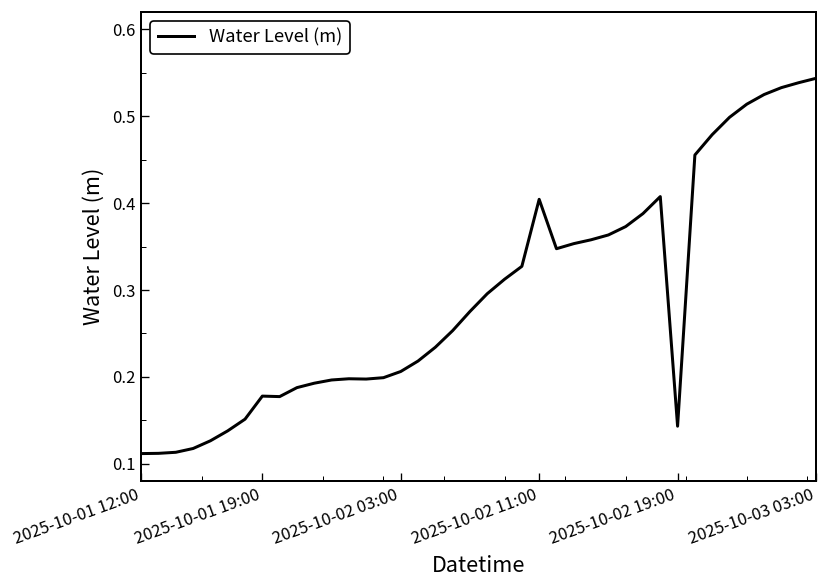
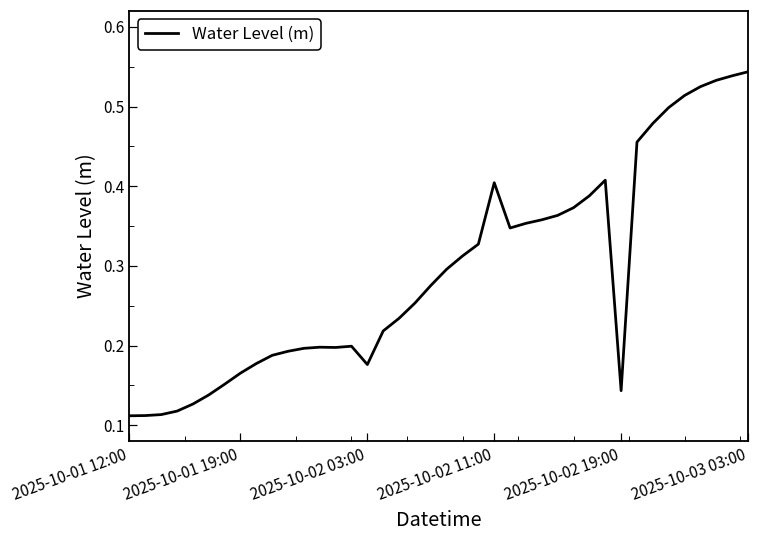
2025-10-01 19:00: 0.18 -> 0.17
2025-10-02 03:00: 0.21 -> 0.18
